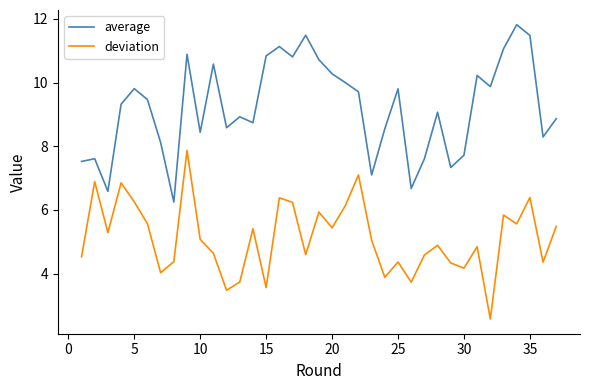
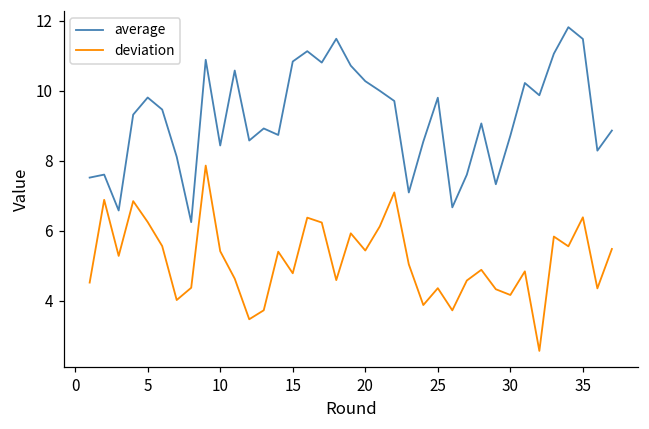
deviation, 10: 5.1 -> 5.4
deviation, 15: 3.6 -> 4.8
average, 30: 7.7 -> 8.7
